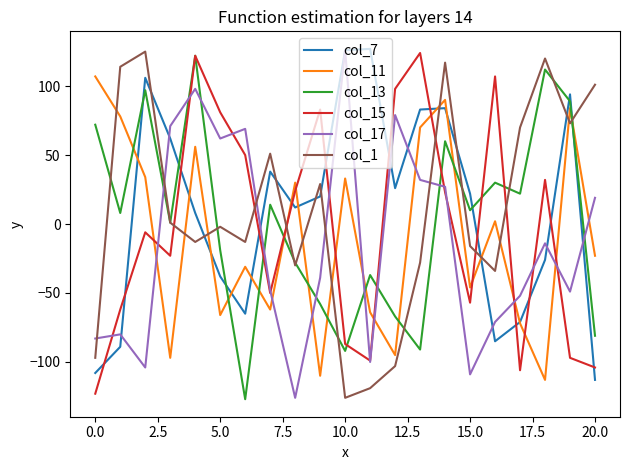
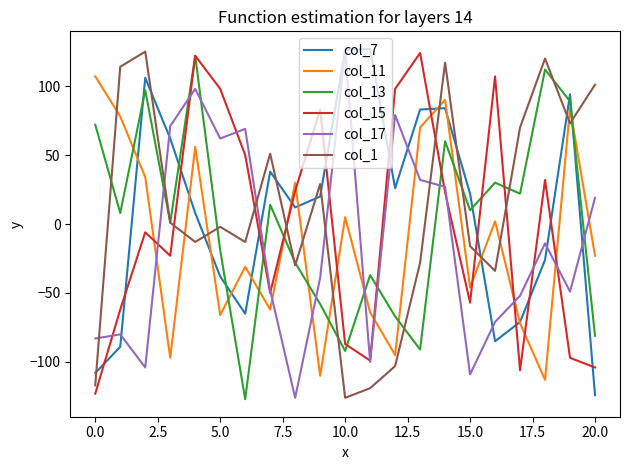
col_1, 0.0: -97 -> -117
col_15, 5.0: 81 -> 98
col_11, 10.0: 33 -> 5
col_7, 20.0: -113 -> -124
